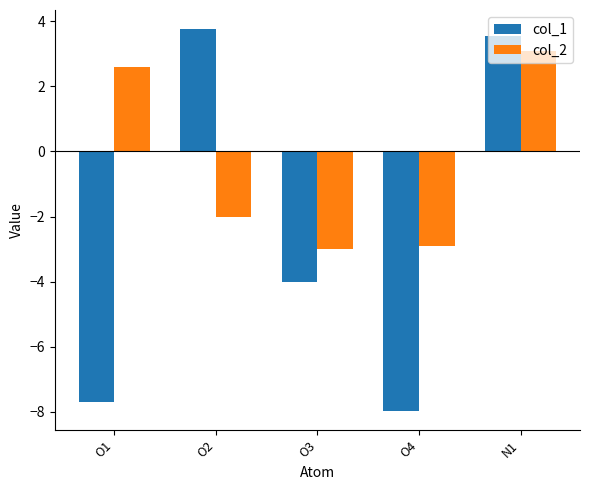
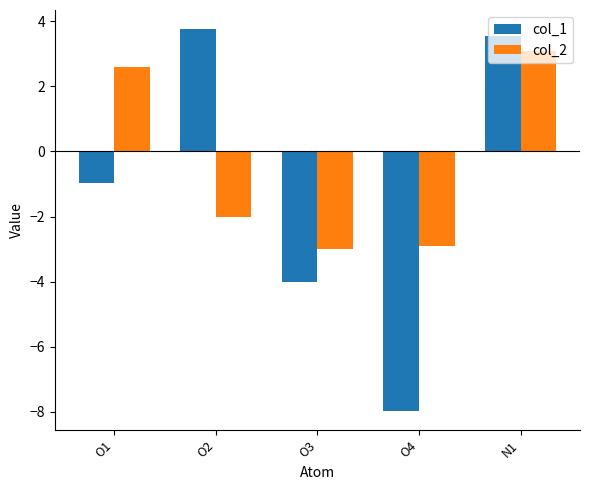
col_1, O1: -7.7 -> -1.0
